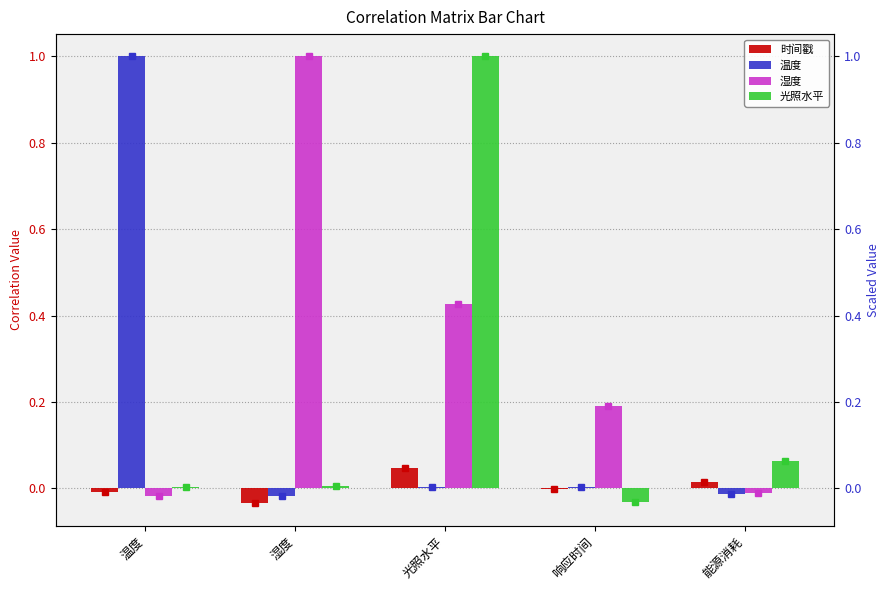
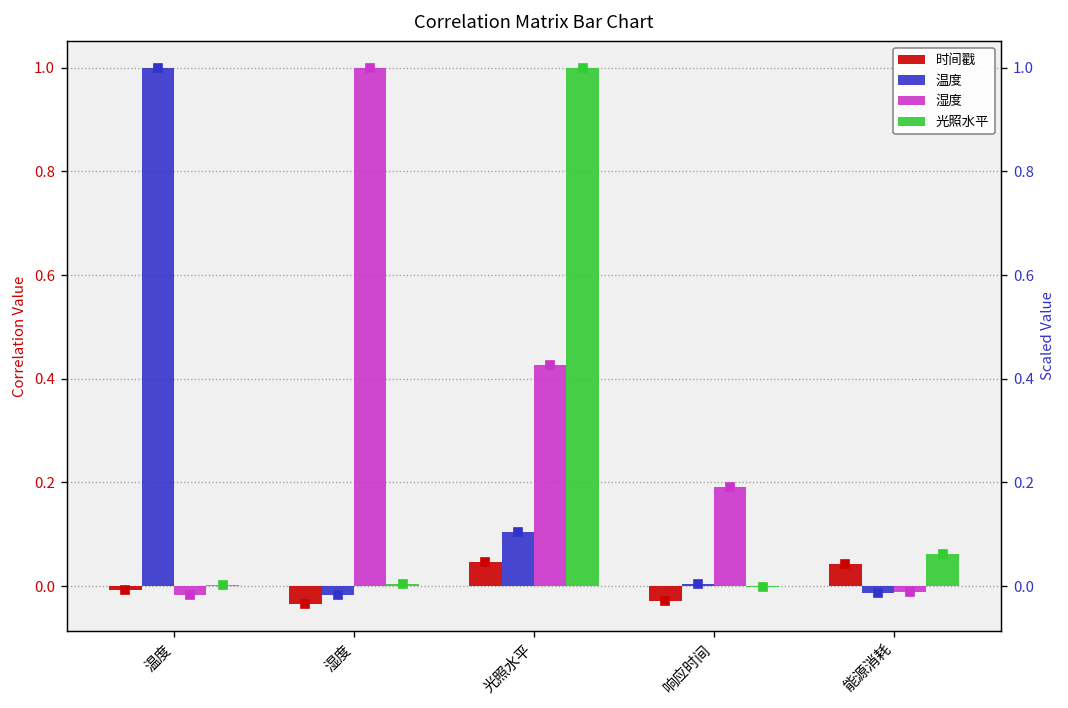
温度, 光照水平: 0.00 -> 0.10
时间戳, 响应时间: 0.00 -> -0.03
光照水平, 响应时间: -0.03 -> 0.00
时间戳, 能源消耗: 0.02 -> 0.04
